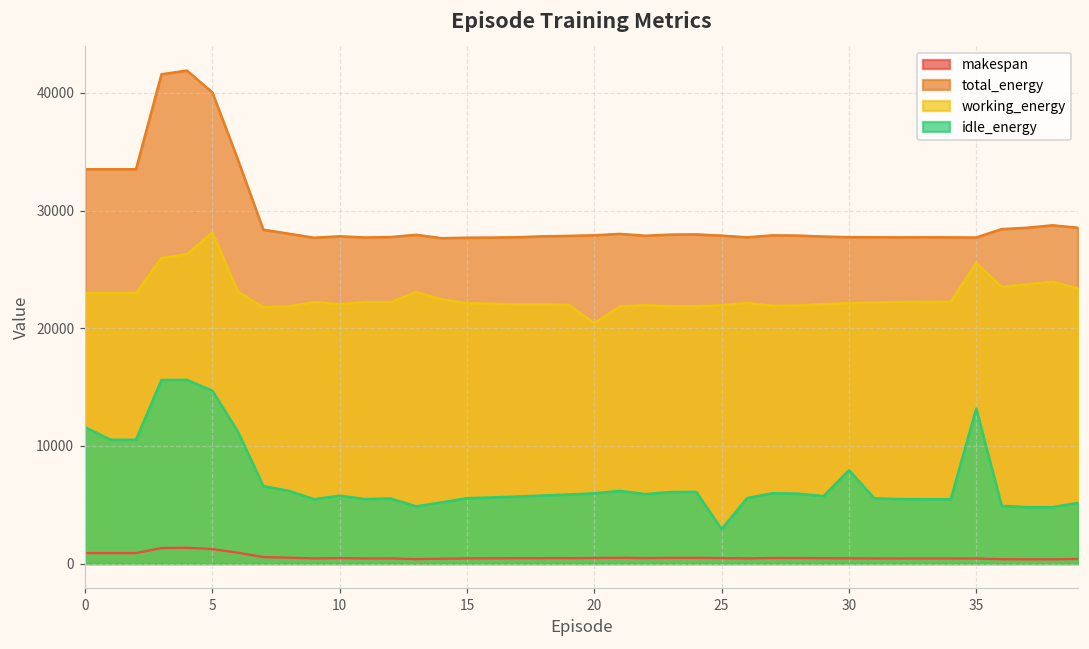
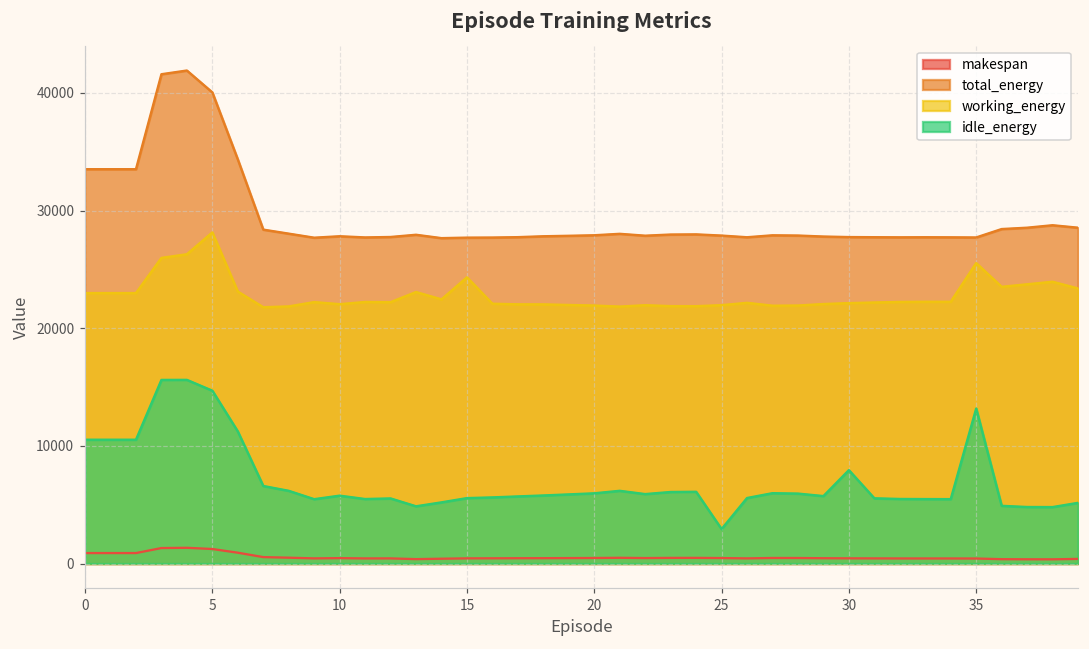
idle_energy, 0: 11600 -> 10500
working_energy, 15: 22100 -> 24300
working_energy, 20: 20400 -> 21900
